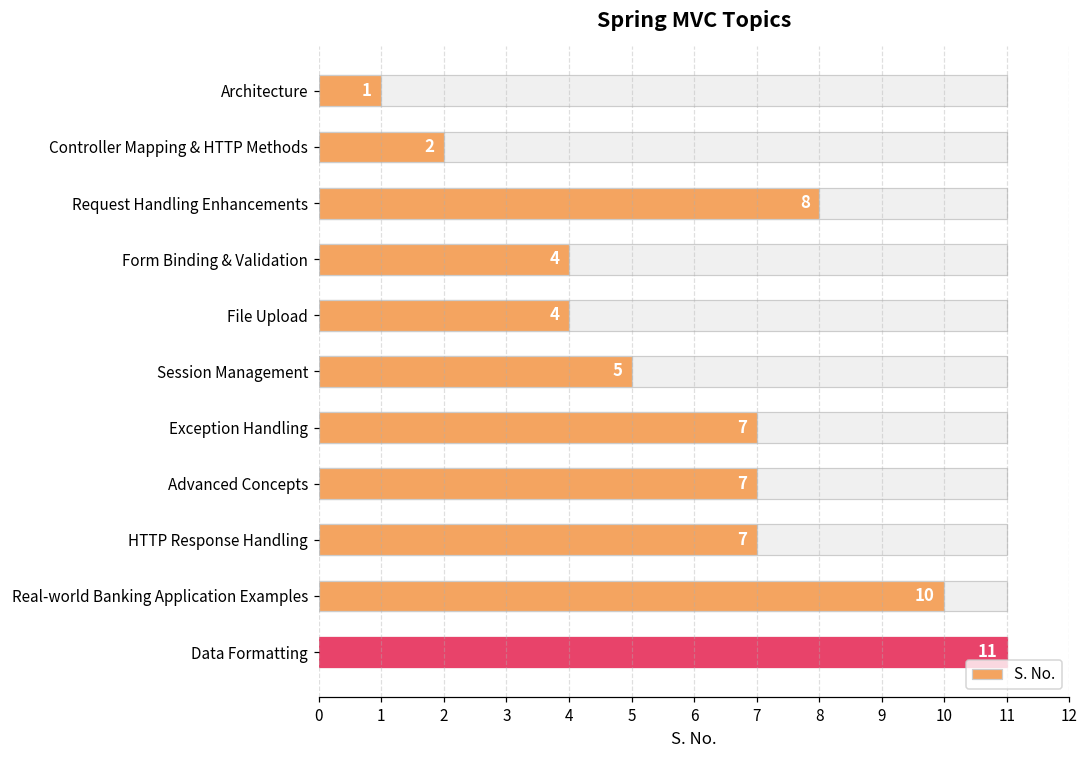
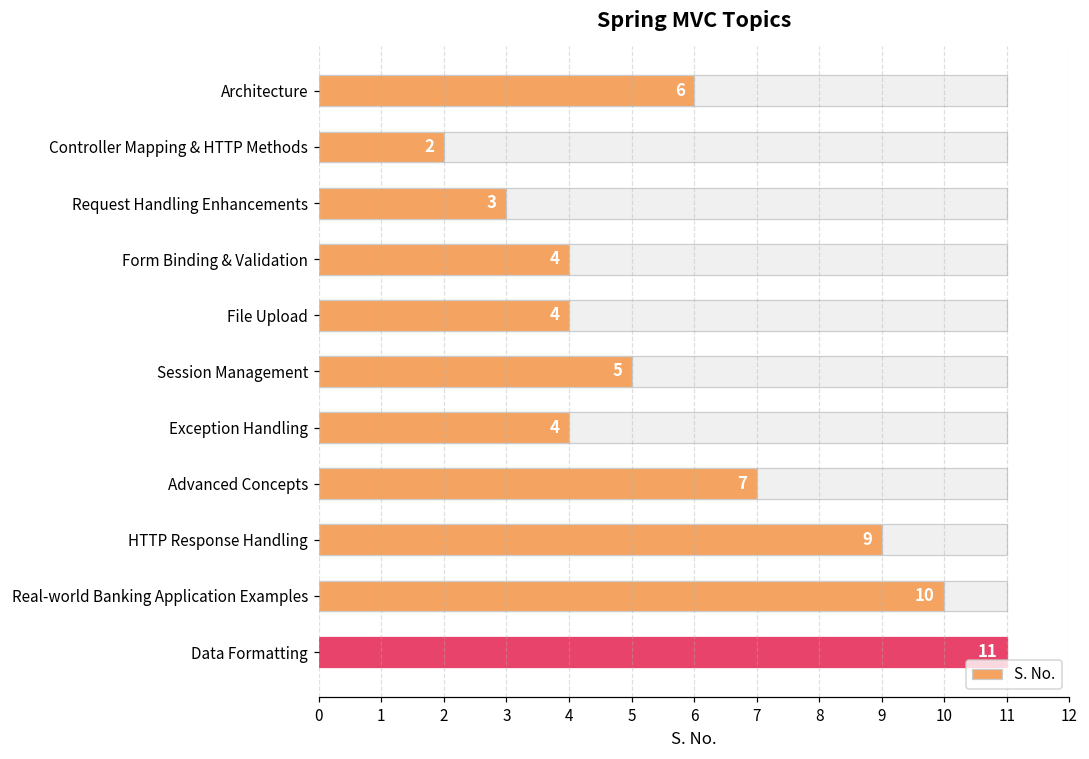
S. No., Architecture: 1 -> 6
S. No., Request Handling Enhancements: 8 -> 3
S. No., Exception Handling: 7 -> 4
S. No., HTTP Response Handling: 7 -> 9
